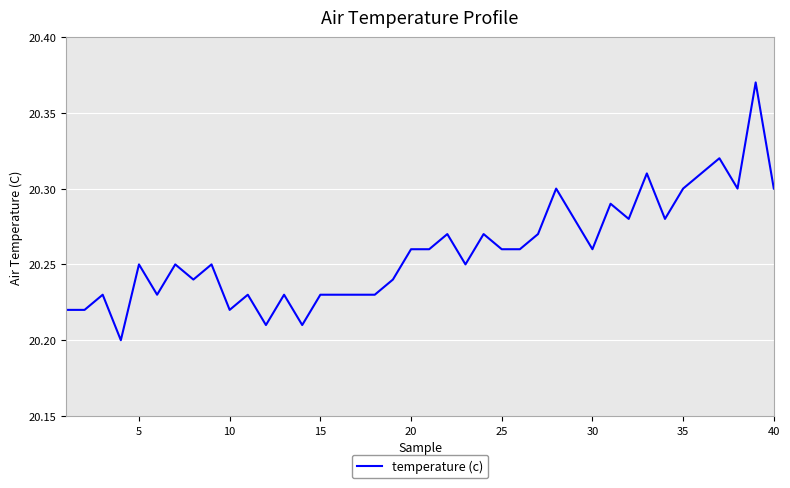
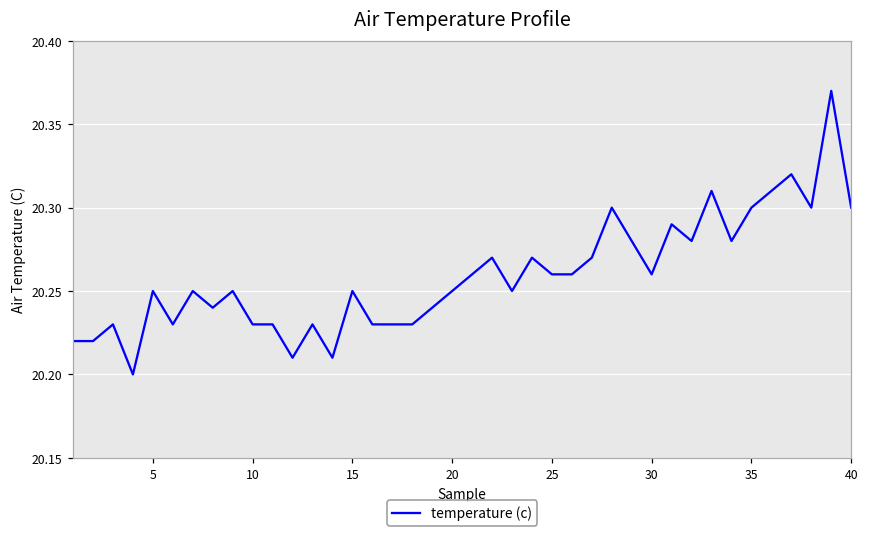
10: 20.22 -> 20.23
15: 20.23 -> 20.25
20: 20.26 -> 20.25
